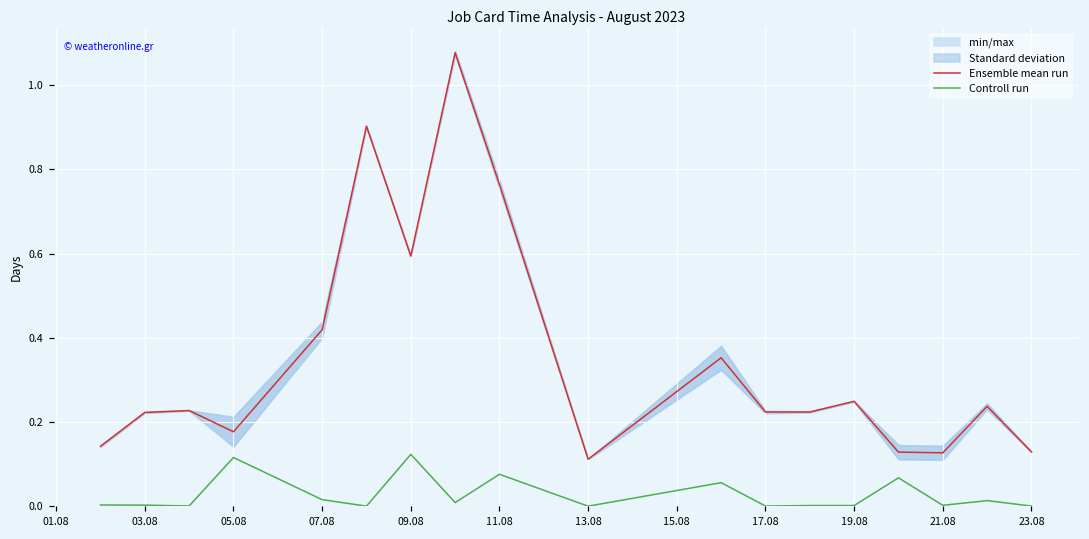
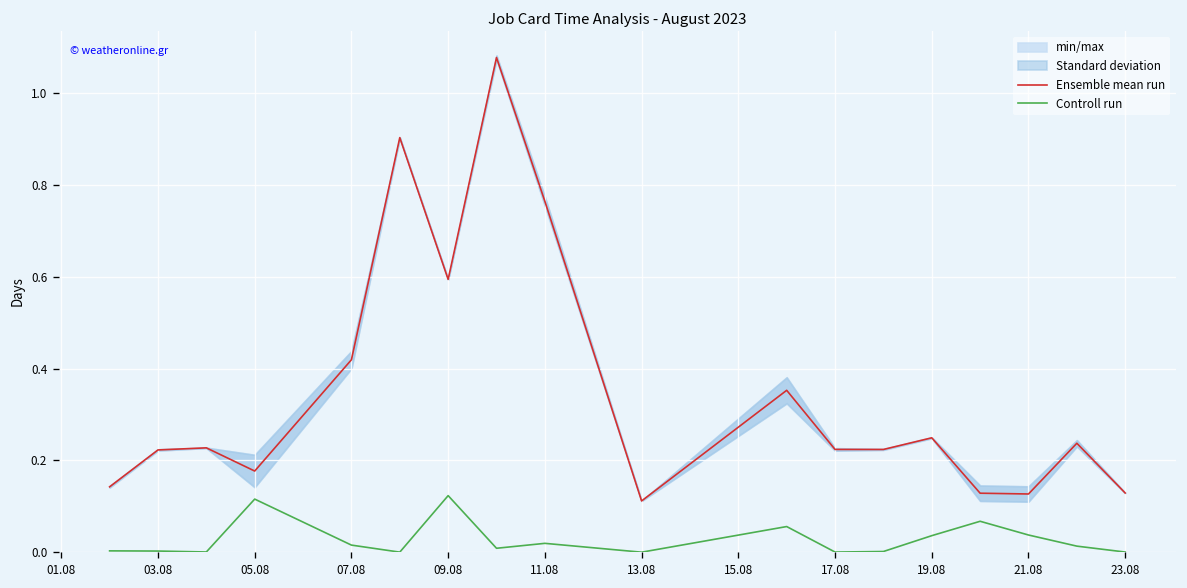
Controll run, 11.08: 0.08 -> 0.02
Controll run, 19.08: 0.00 -> 0.04
Controll run, 21.08: 0.00 -> 0.04
